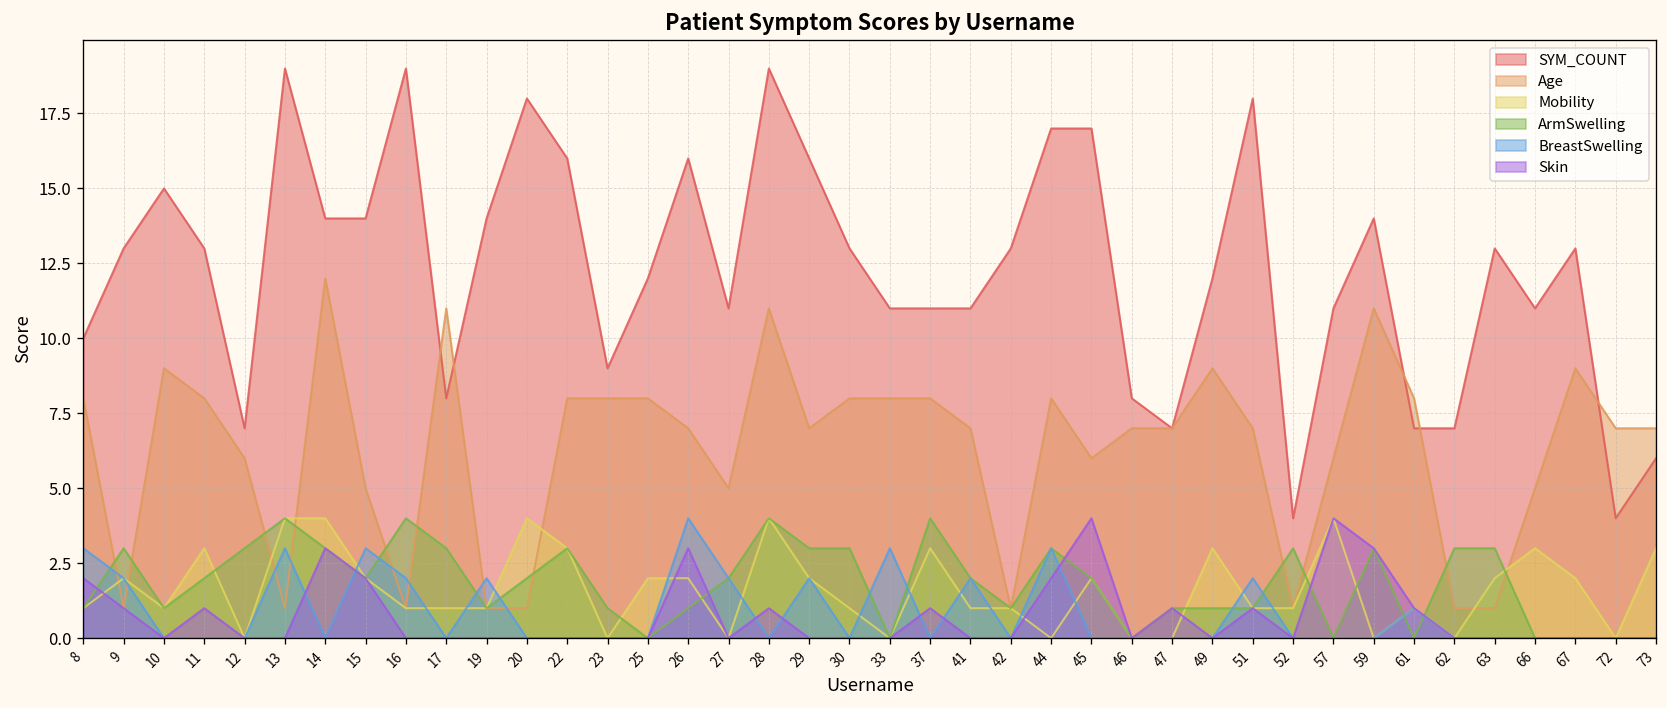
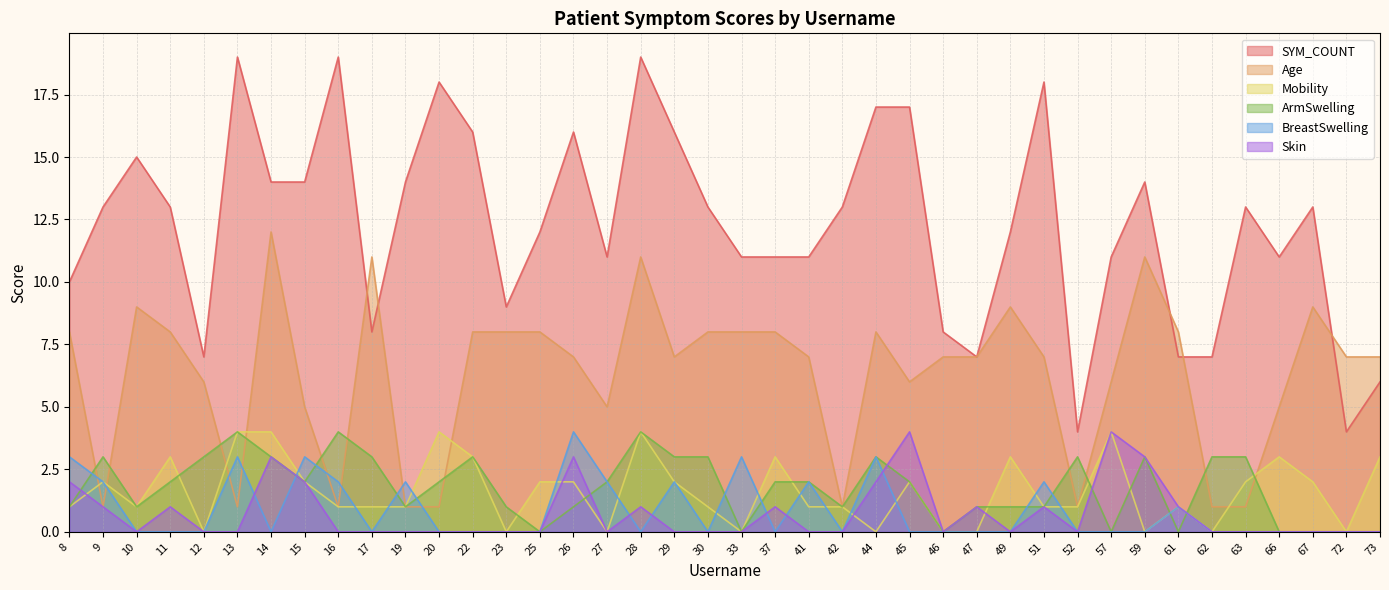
ArmSwelling, 37: 4 -> 2
